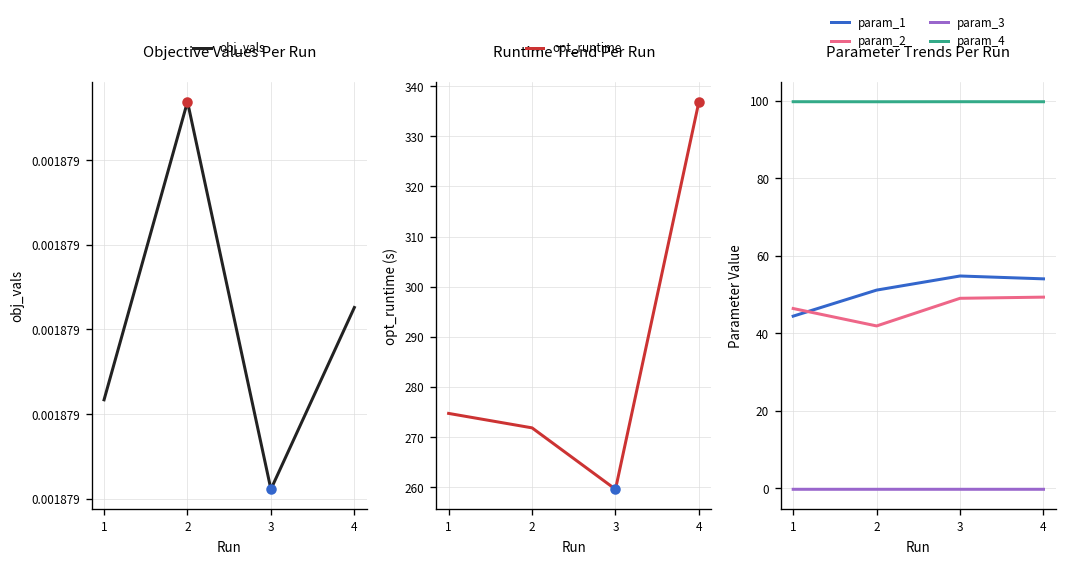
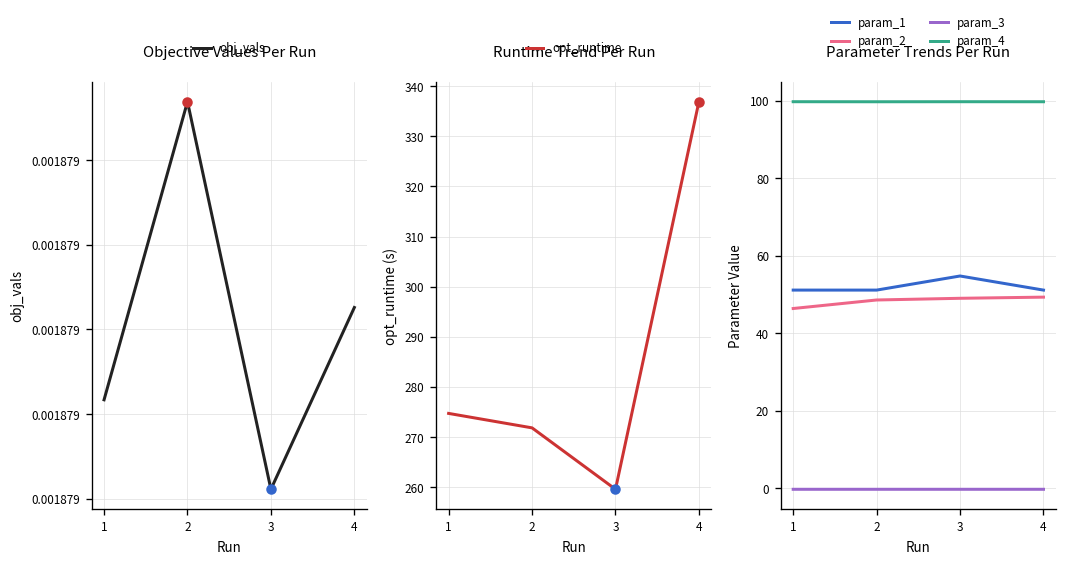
Parameter Trends Per Run, param_1, 1: 44 -> 51
Parameter Trends Per Run, param_2, 2: 42 -> 49
Parameter Trends Per Run, param_1, 4: 54 -> 51
